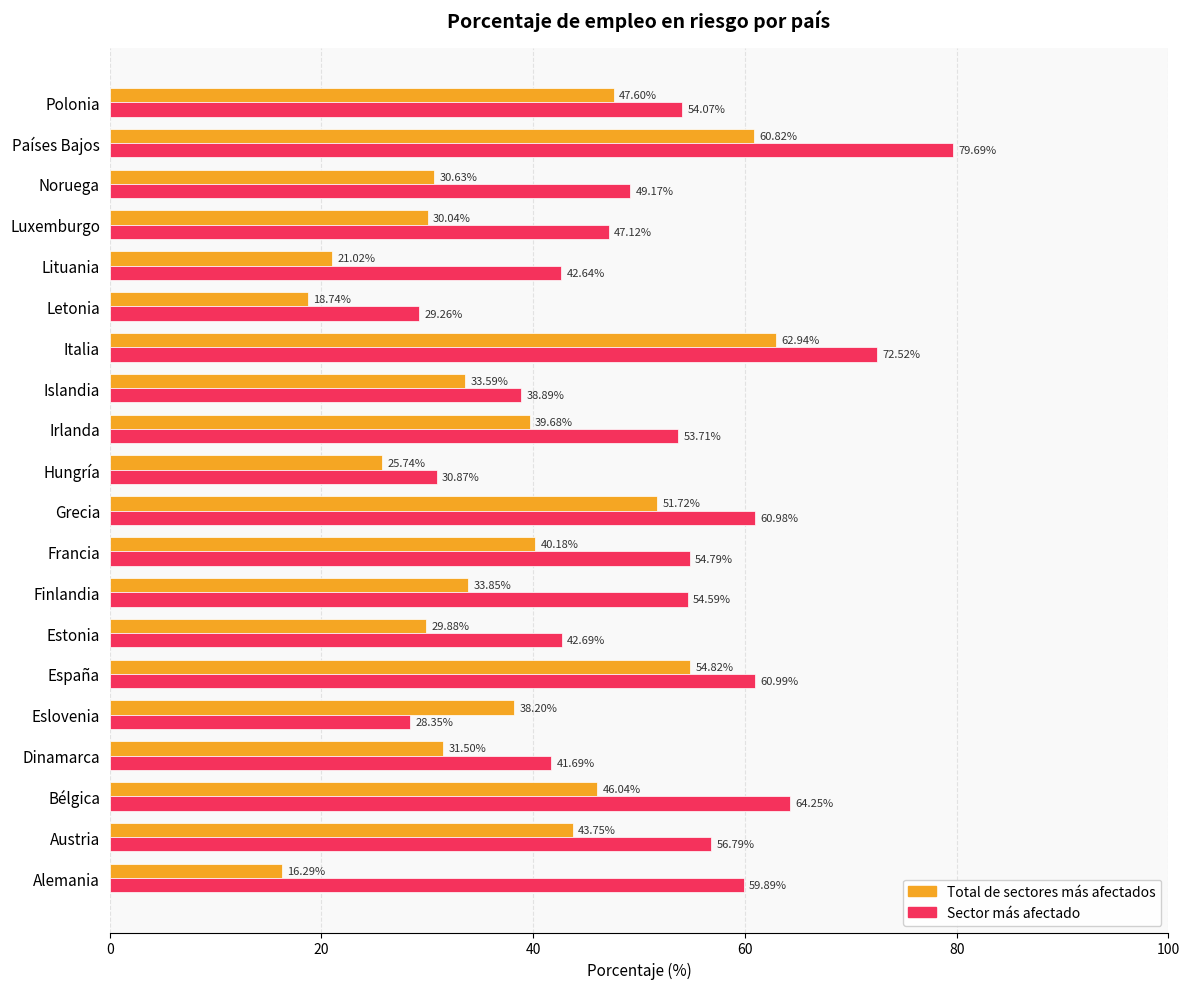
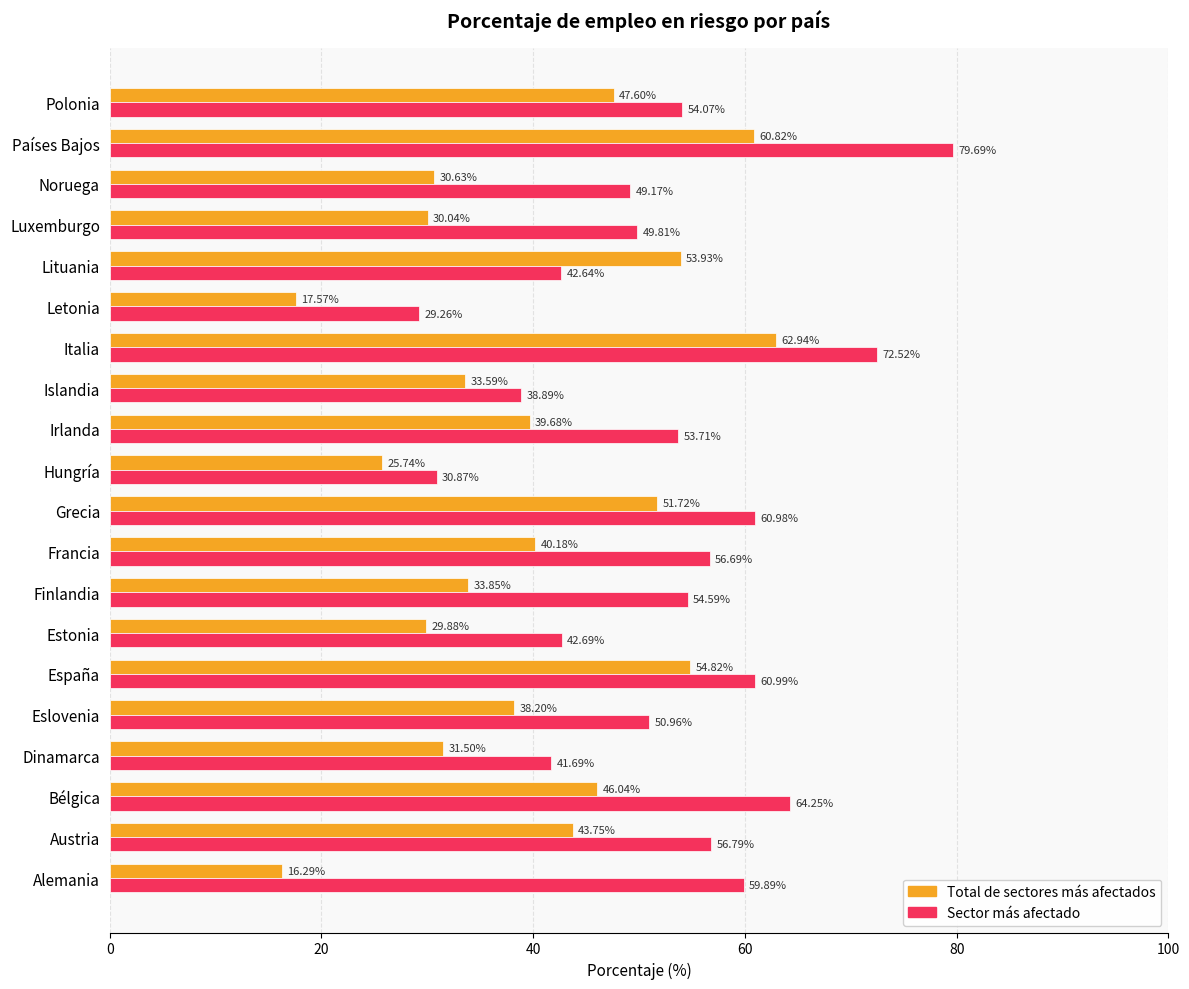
Sector más afectado, Luxemburgo: 47.12% -> 49.81%
Total de sectores más afectados, Lituania: 21.02% -> 53.93%
Total de sectores más afectados, Letonia: 18.74% -> 17.57%
Sector más afectado, Francia: 54.79% -> 56.69%
Sector más afectado, Eslovenia: 28.35% -> 50.96%
